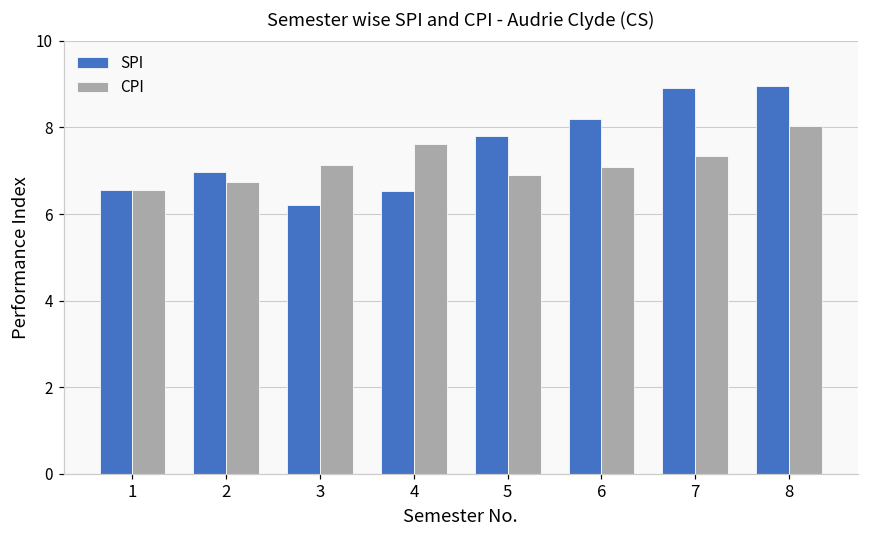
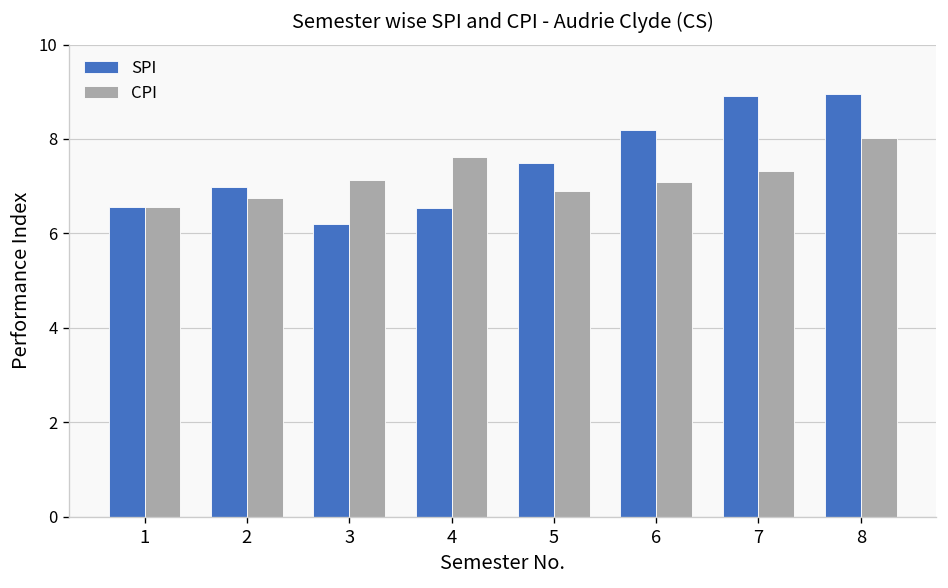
SPI, 5: 7.8 -> 7.5
